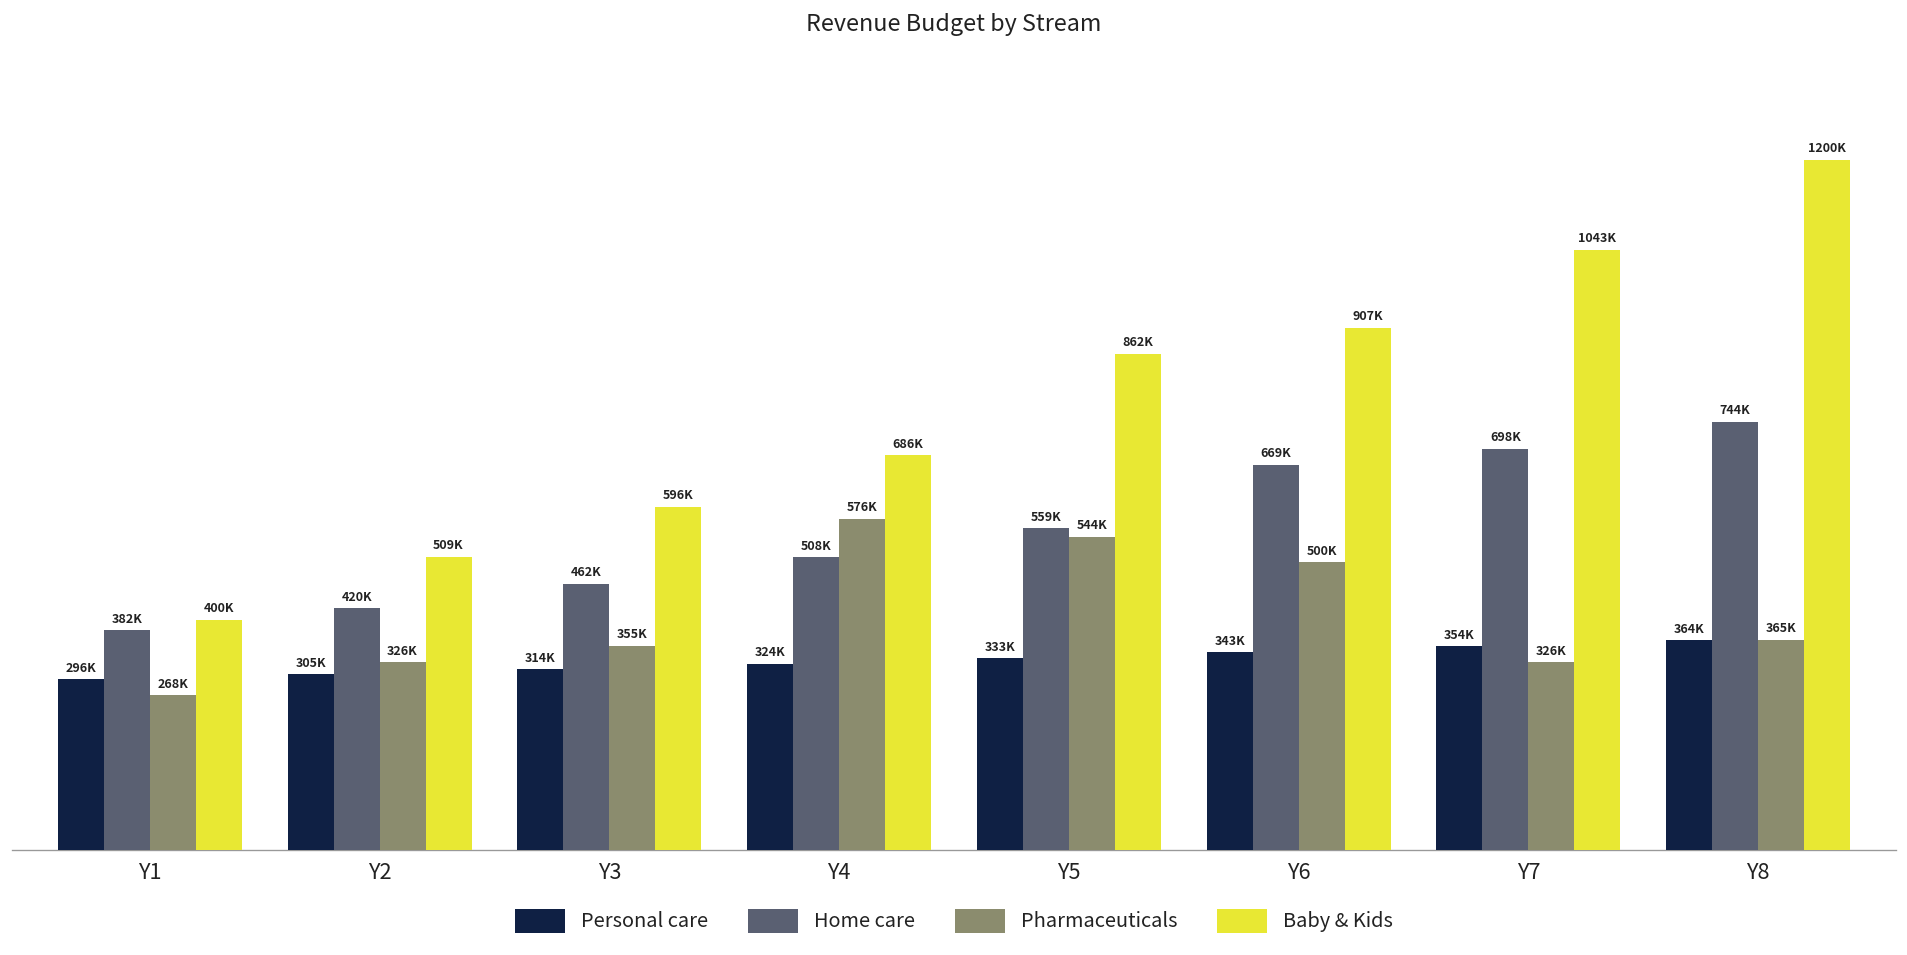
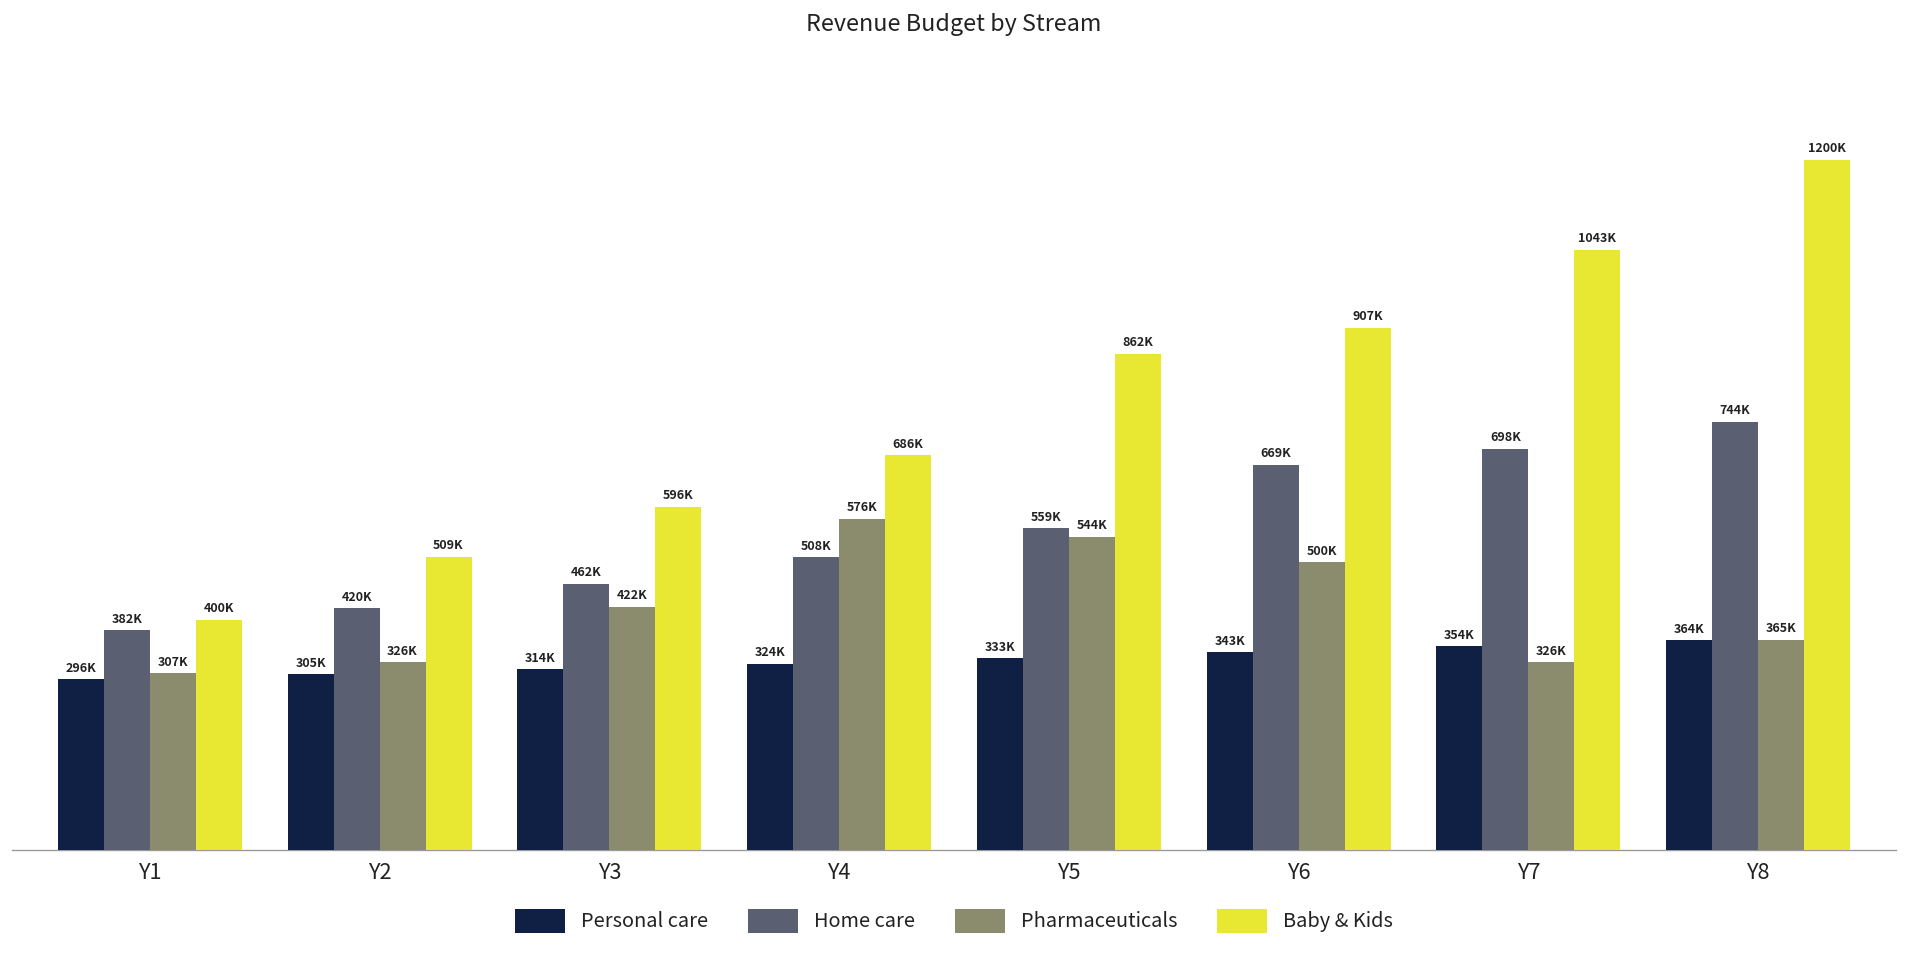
Pharmaceuticals, Y1: 268K -> 307K
Pharmaceuticals, Y3: 355K -> 422K
